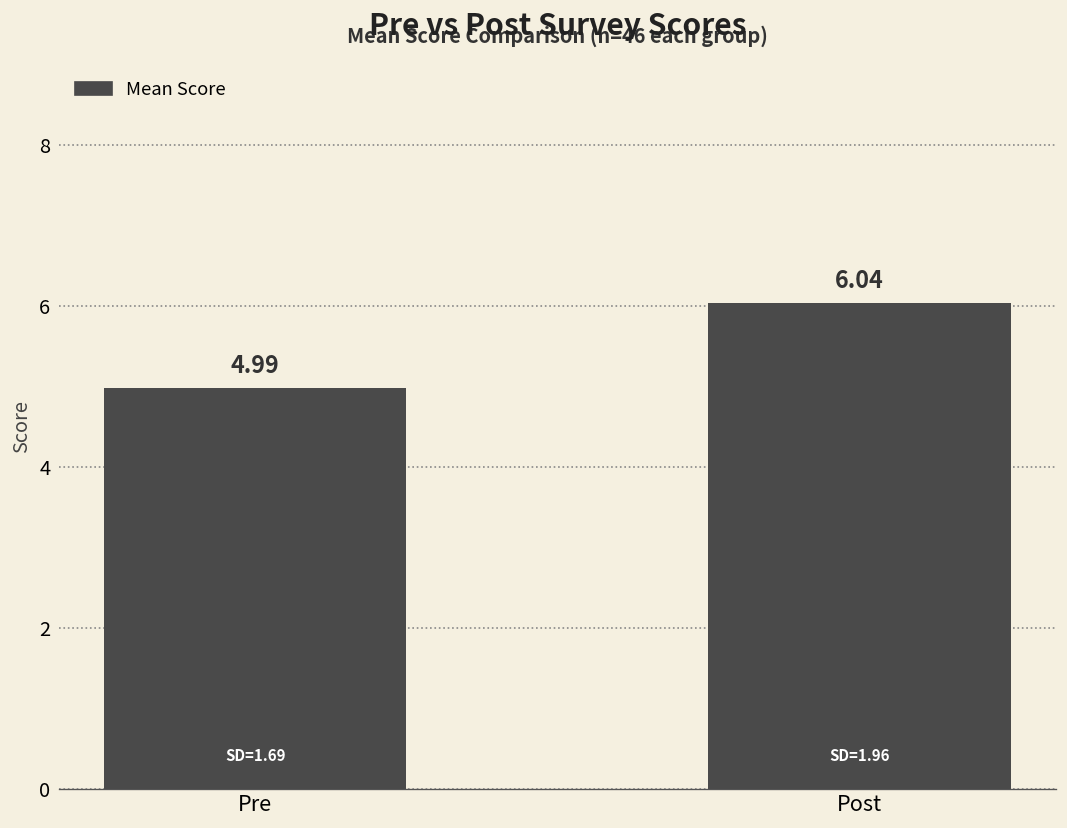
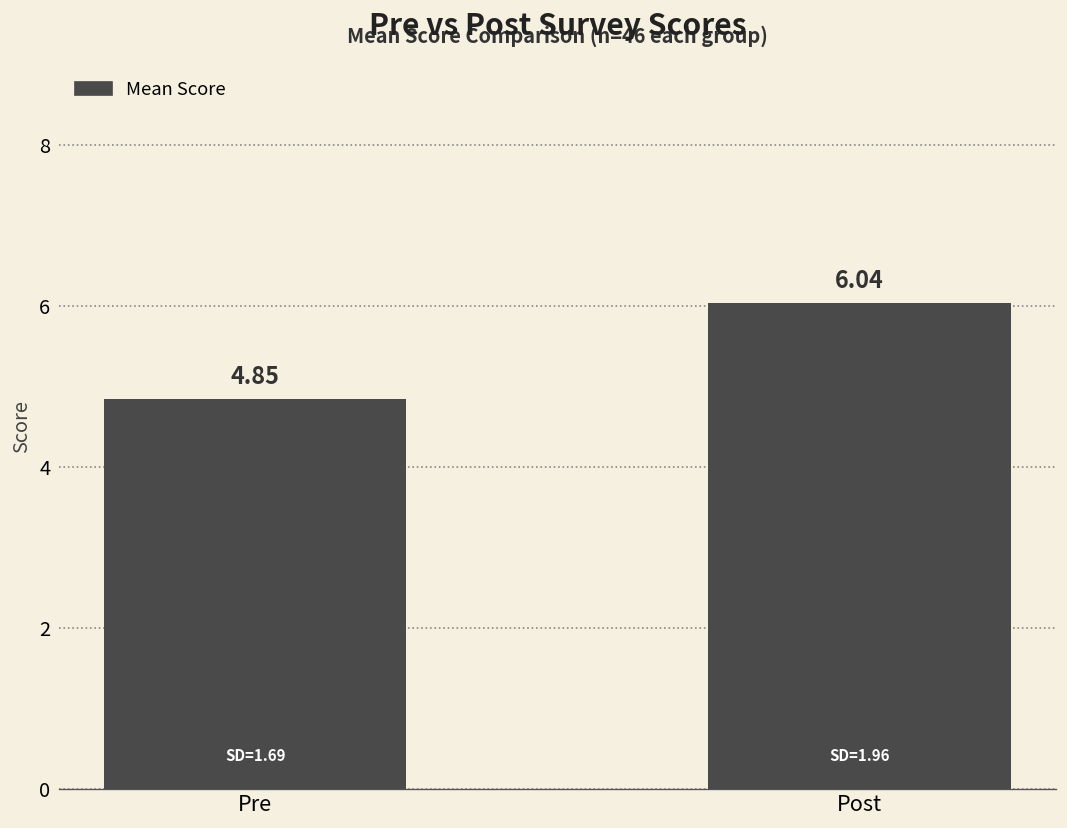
Pre: 4.99 -> 4.85
